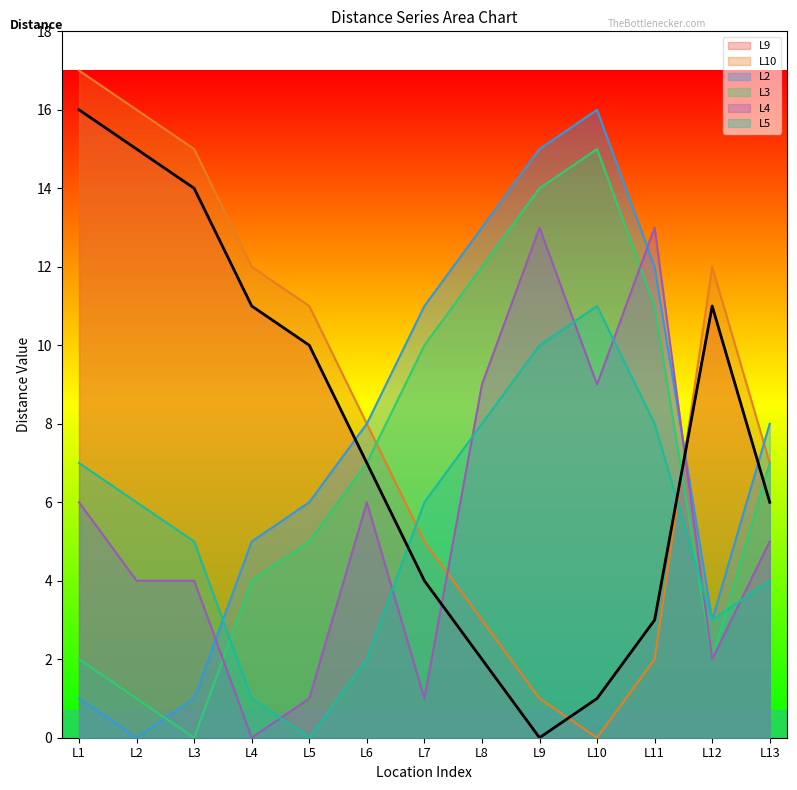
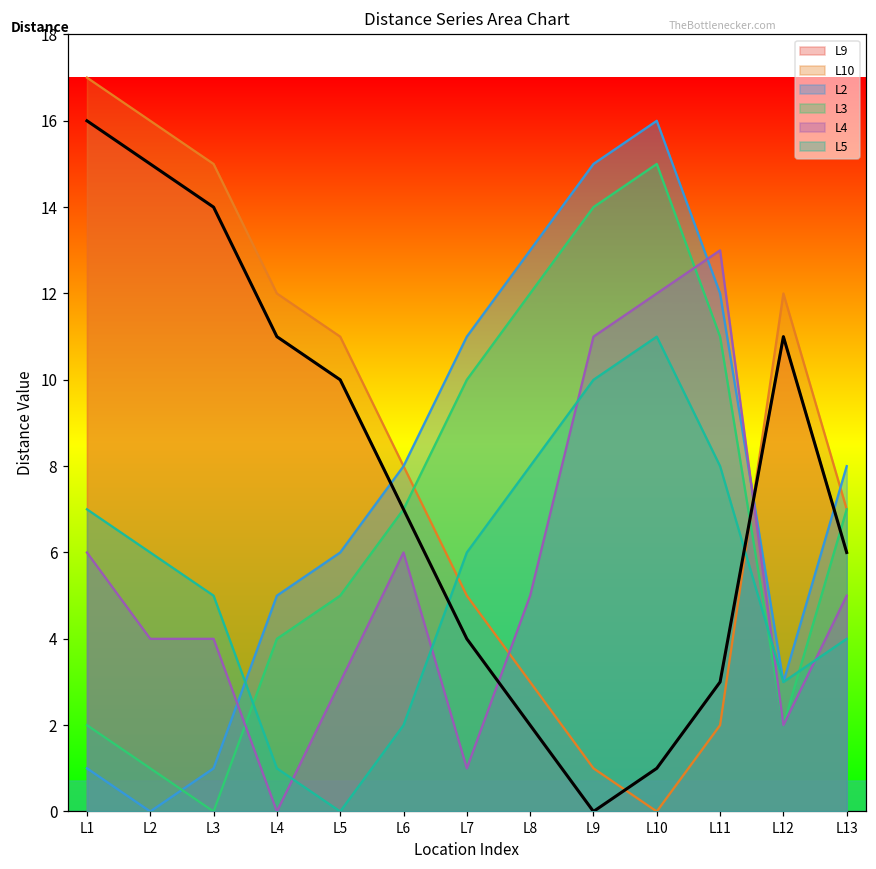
L4, L5: 1 -> 3
L4, L8: 9 -> 5
L4, L9: 13 -> 11
L4, L10: 9 -> 12
